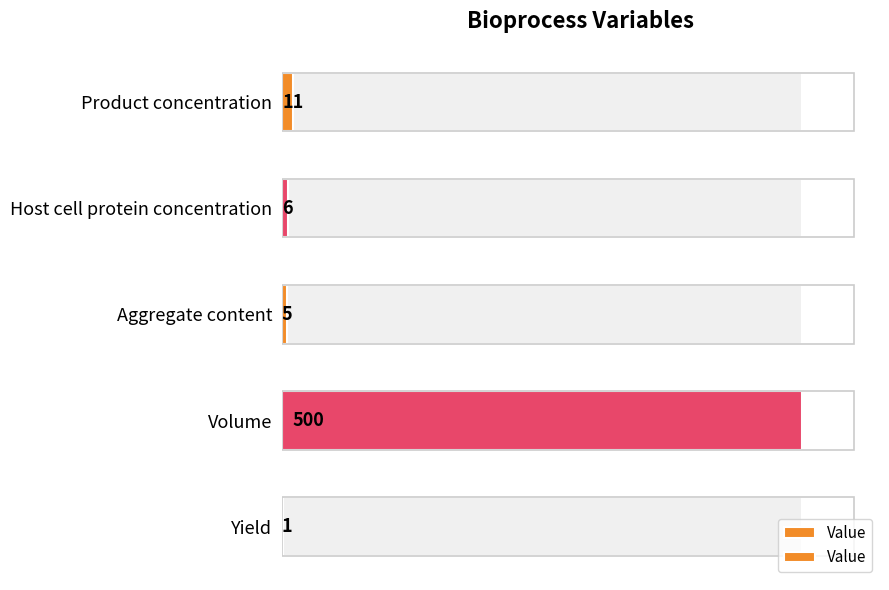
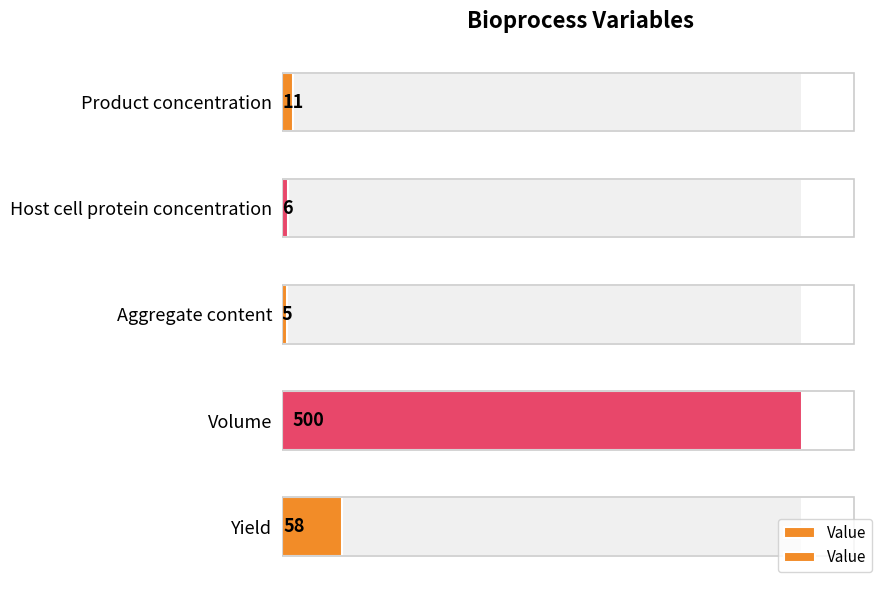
Value, Yield: 1 -> 58
